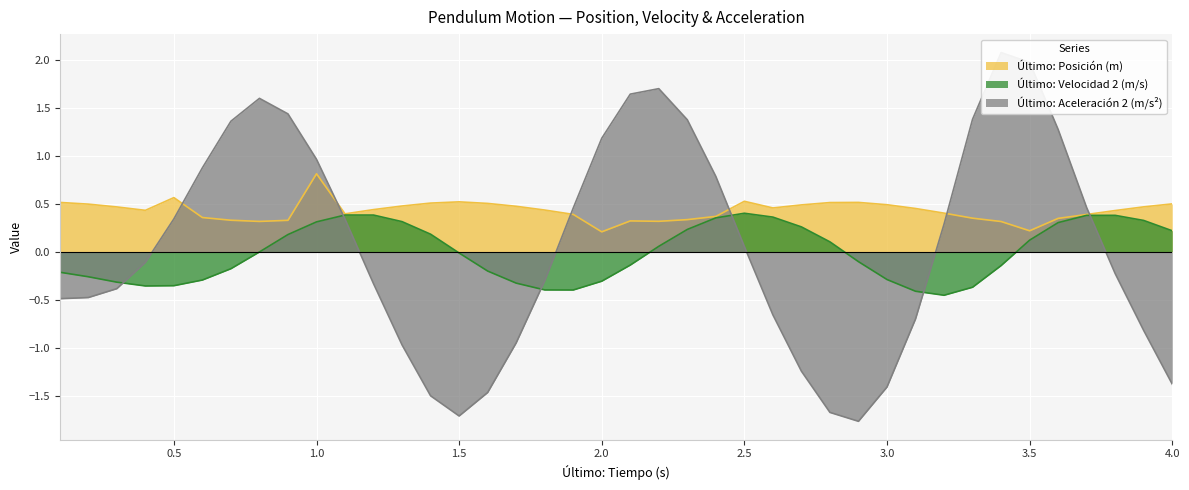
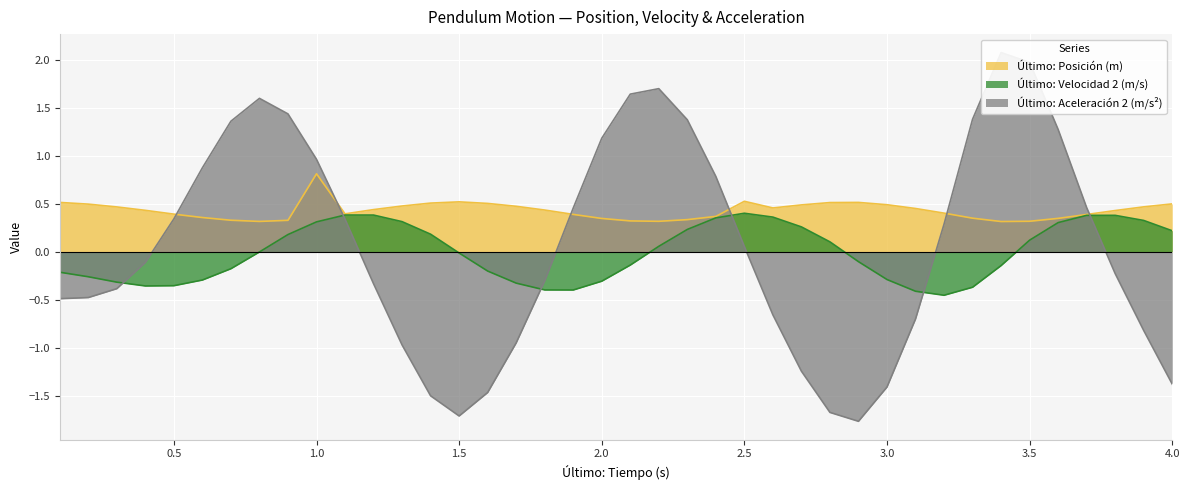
Último: Posición (m), 0.5: 0.6 -> 0.4
Último: Posición (m), 2.0: 0.2 -> 0.3
Último: Posición (m), 3.5: 0.2 -> 0.3
